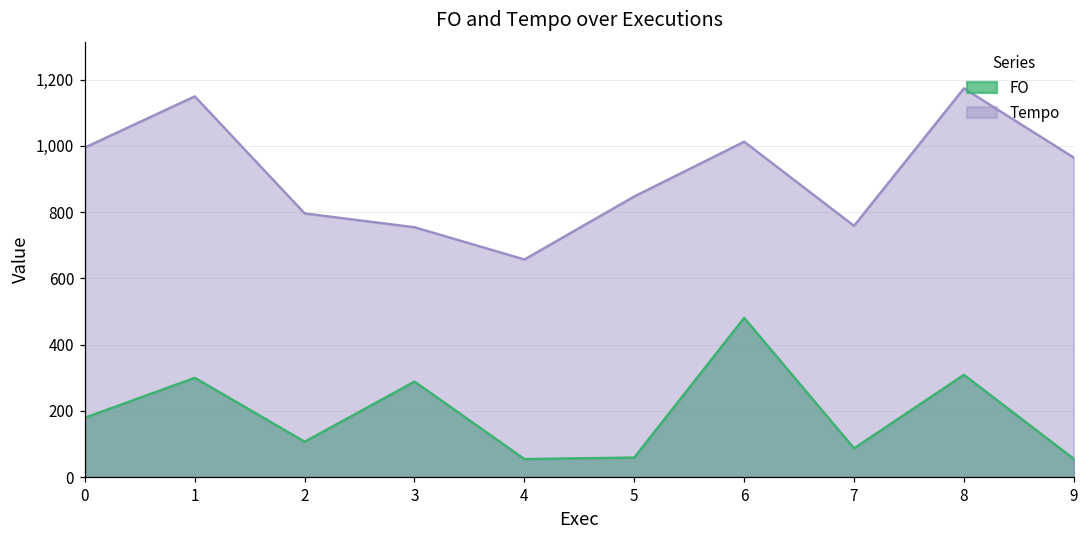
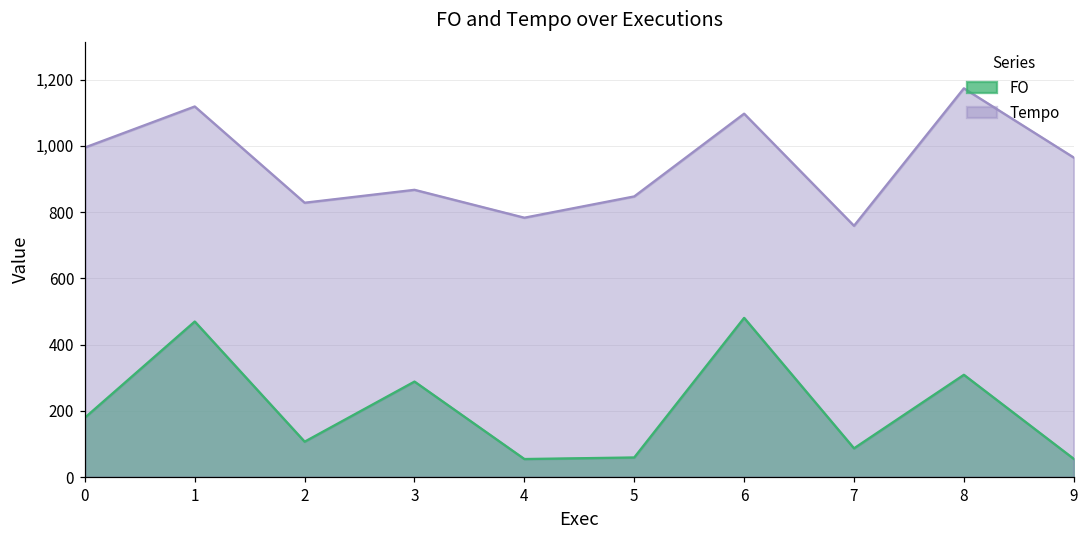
FO, 1: 300 -> 470
Tempo, 1: 1,150 -> 1,120
Tempo, 2: 800 -> 830
Tempo, 3: 750 -> 870
Tempo, 4: 660 -> 780
Tempo, 6: 1,010 -> 1,100
